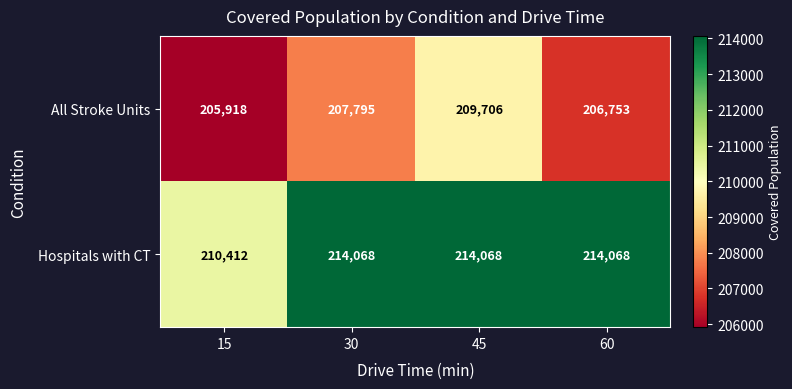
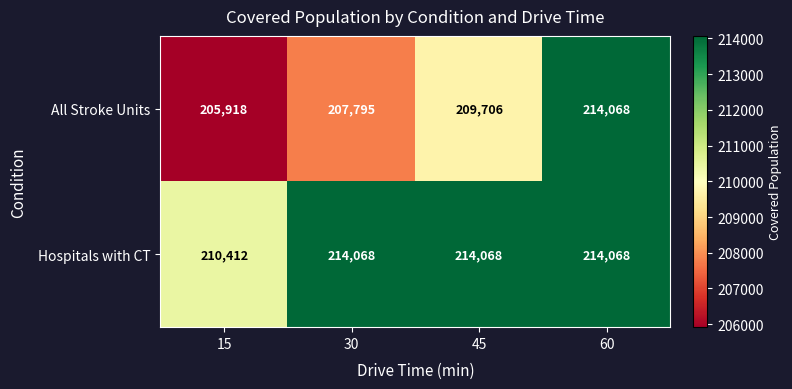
All Stroke Units, 60: 206,753 -> 214,068
